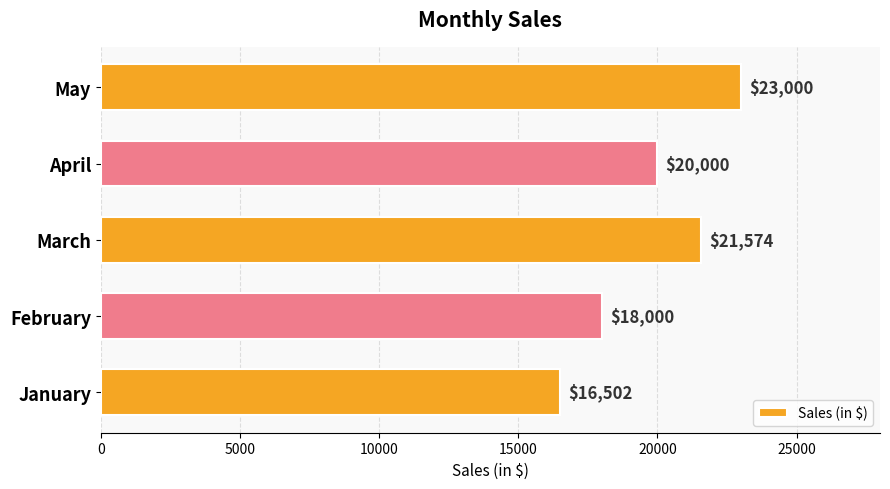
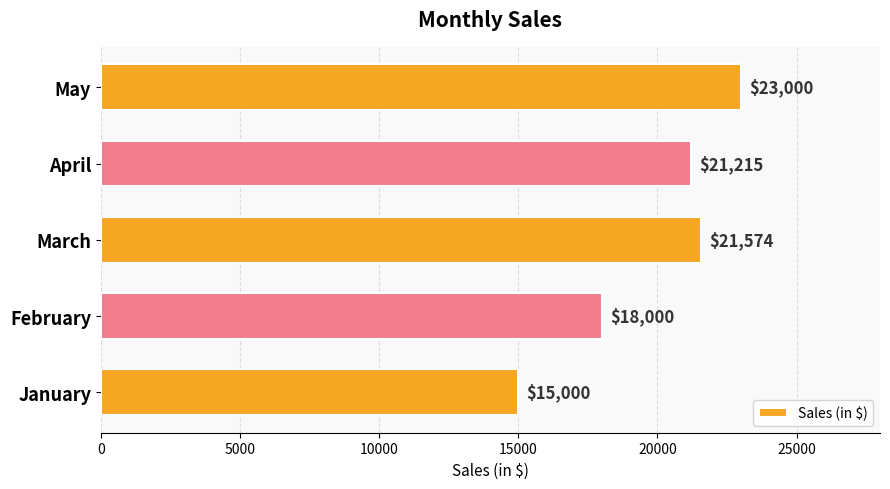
April: $20,000 -> $21,215
January: $16,502 -> $15,000
